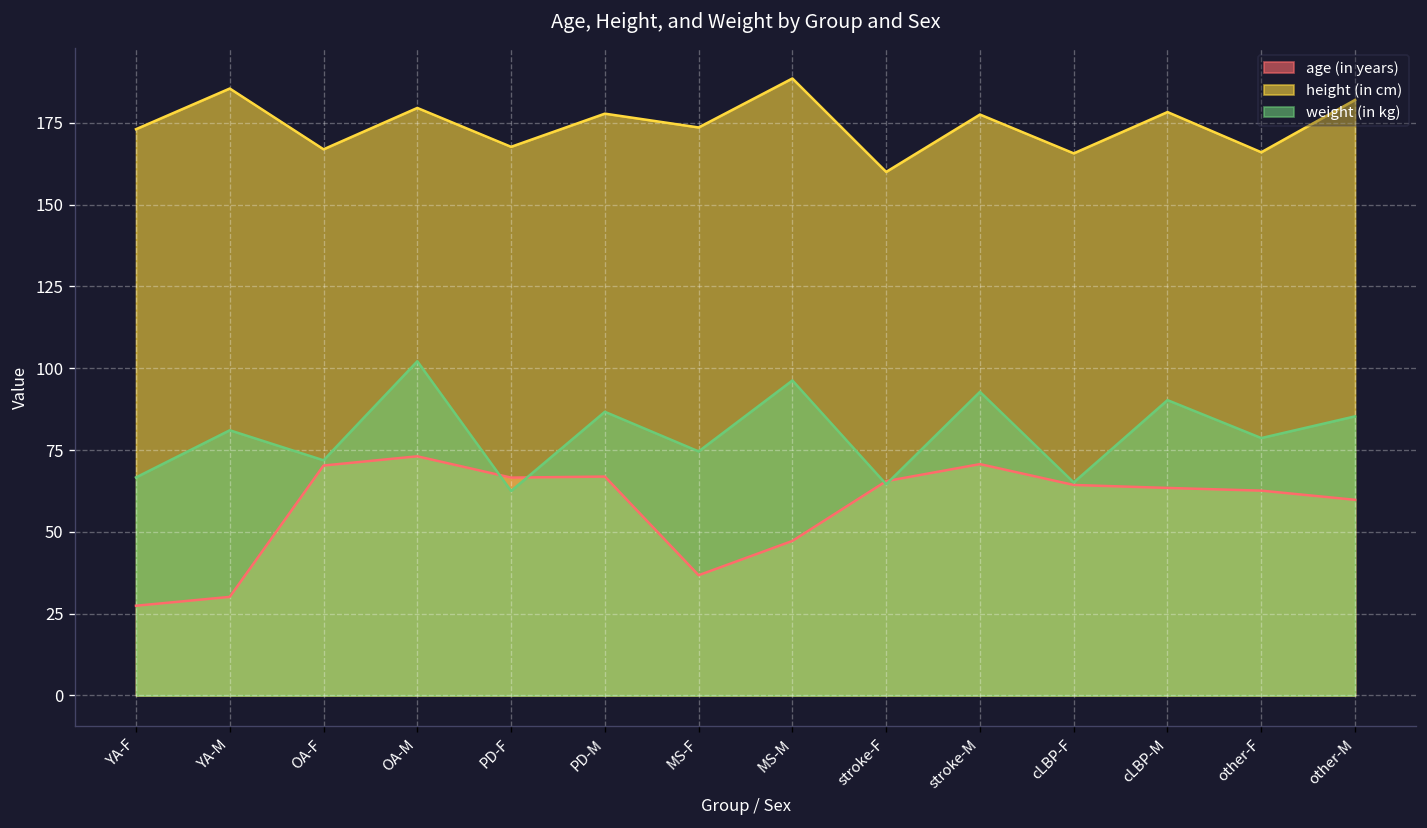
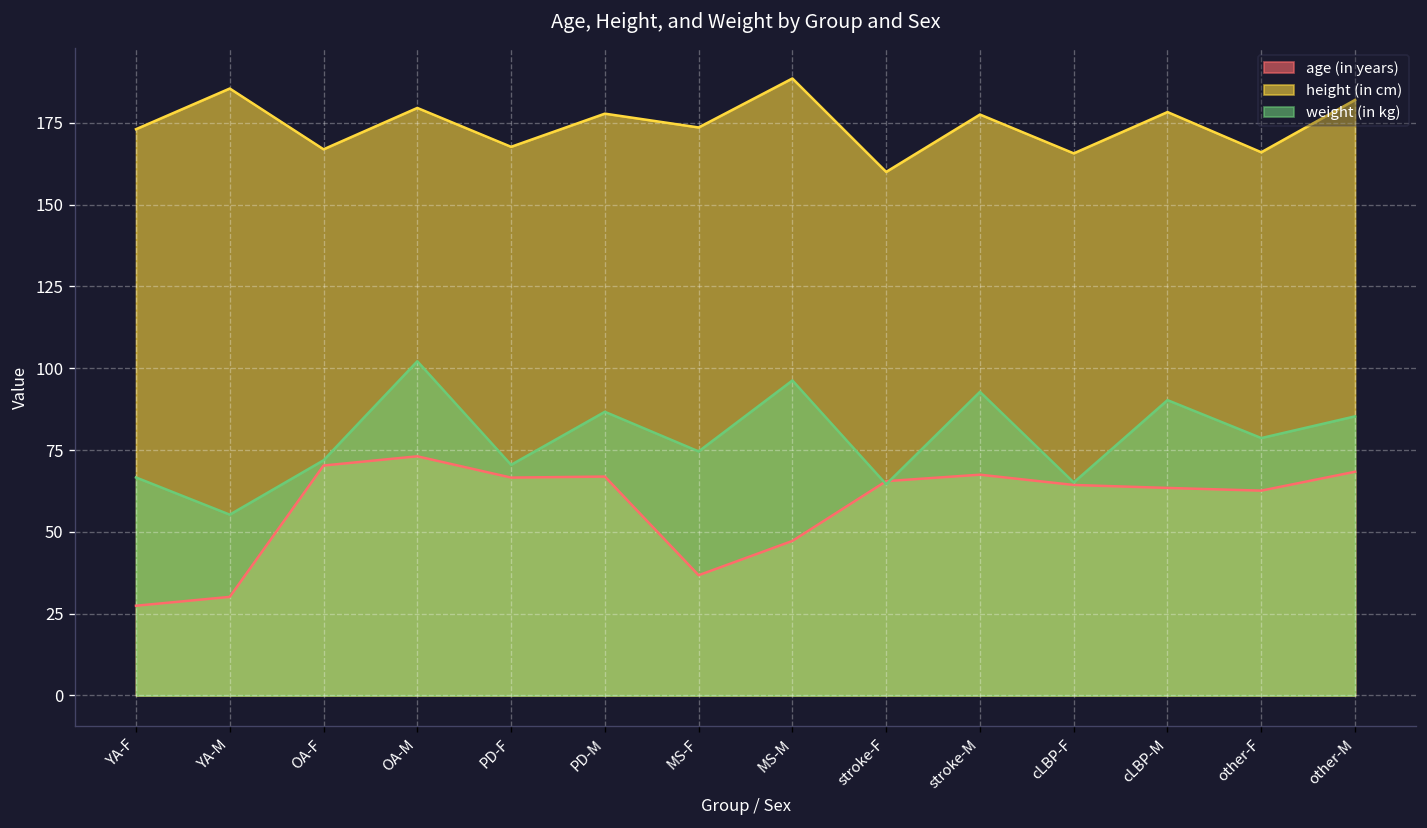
weight (in kg), YA-M: 81 -> 55
weight (in kg), PD-F: 62 -> 70
age (in years), stroke-M: 71 -> 67
age (in years), other-M: 60 -> 68
